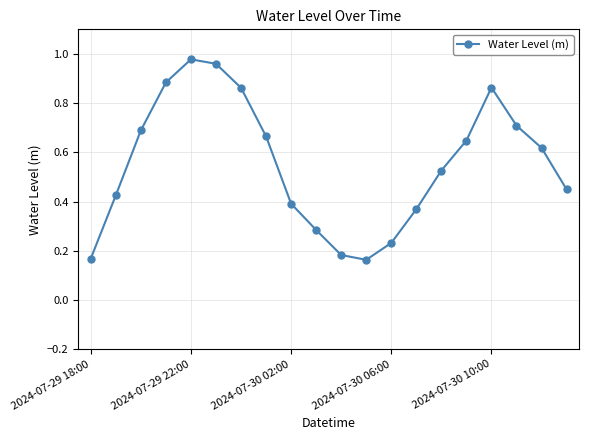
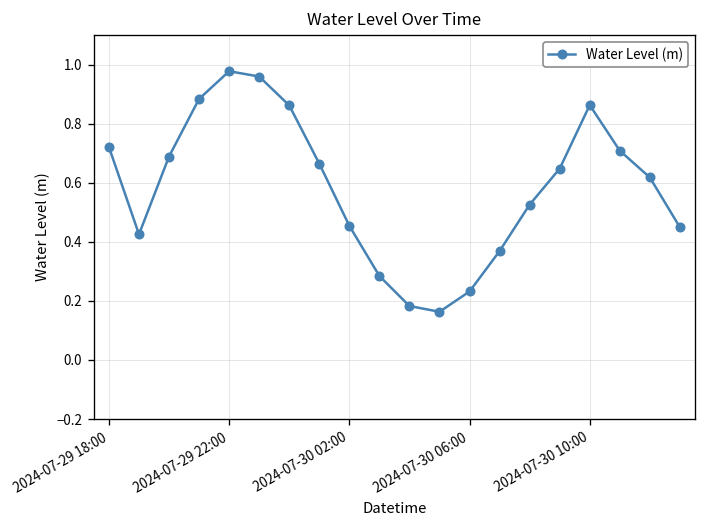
2024-07-29 18:00: 0.17 -> 0.72
2024-07-30 02:00: 0.39 -> 0.45
